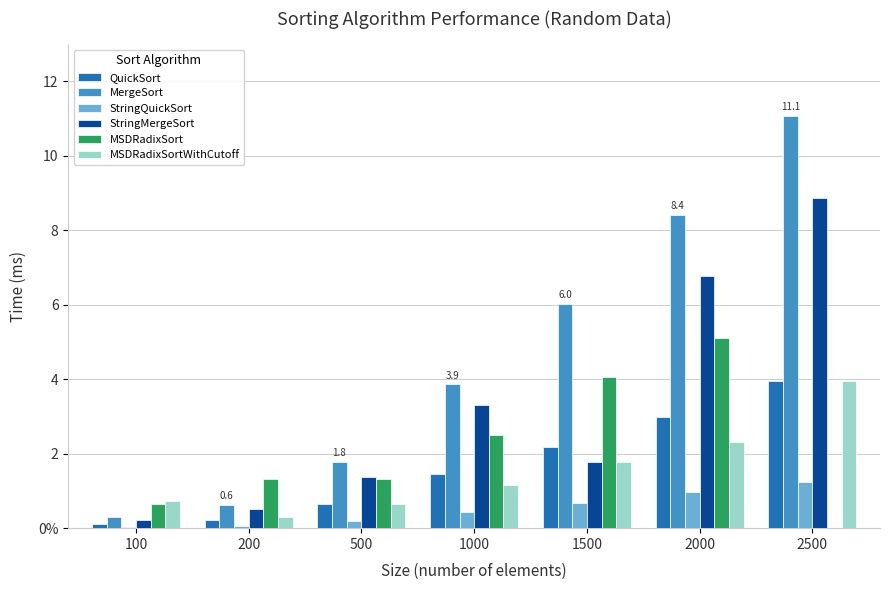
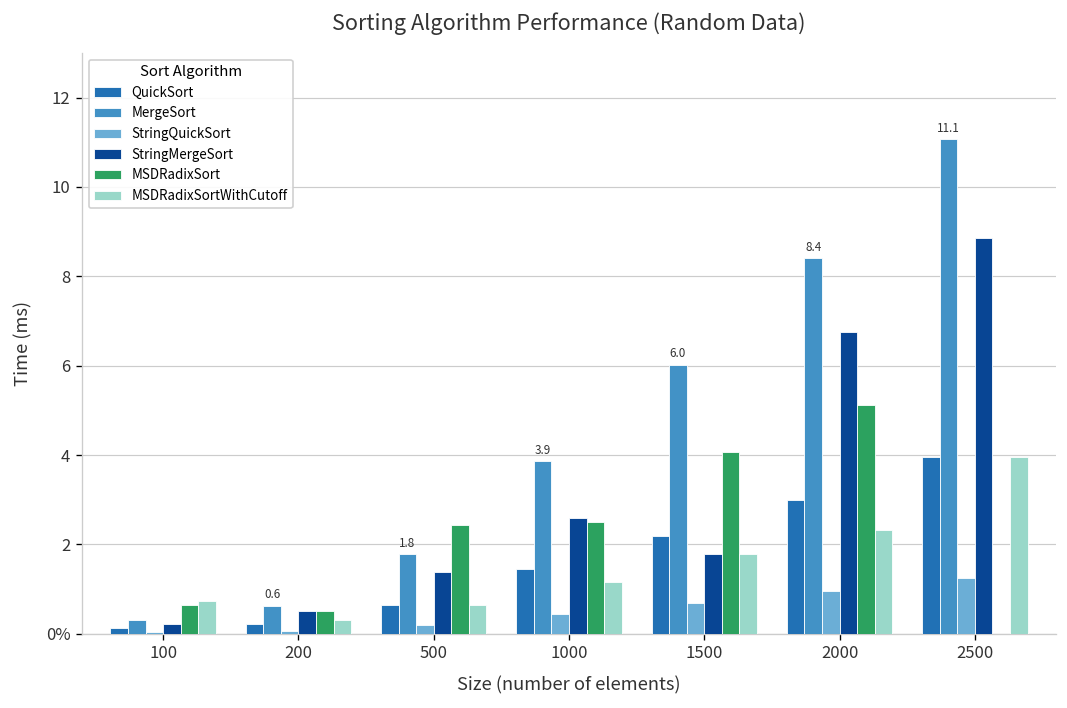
MSDRadixSort, 200: 1.3 -> 0.5
MSDRadixSort, 500: 1.3 -> 2.4
StringMergeSort, 1000: 3.3 -> 2.6
